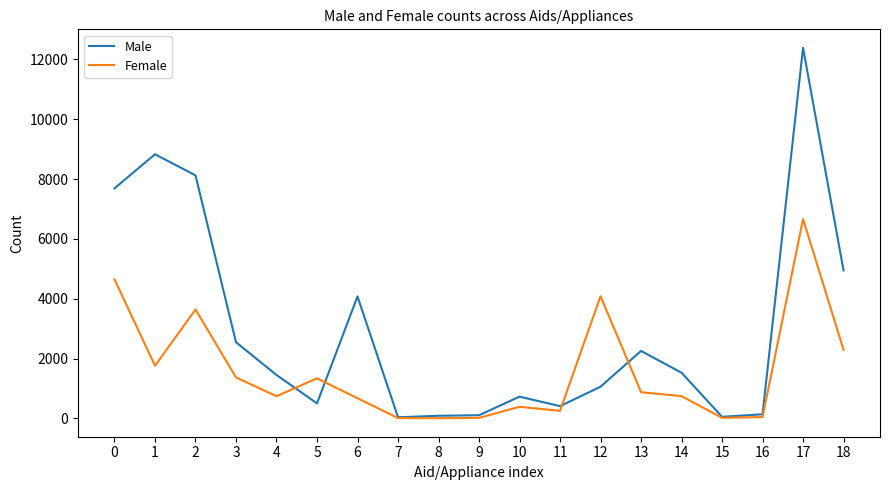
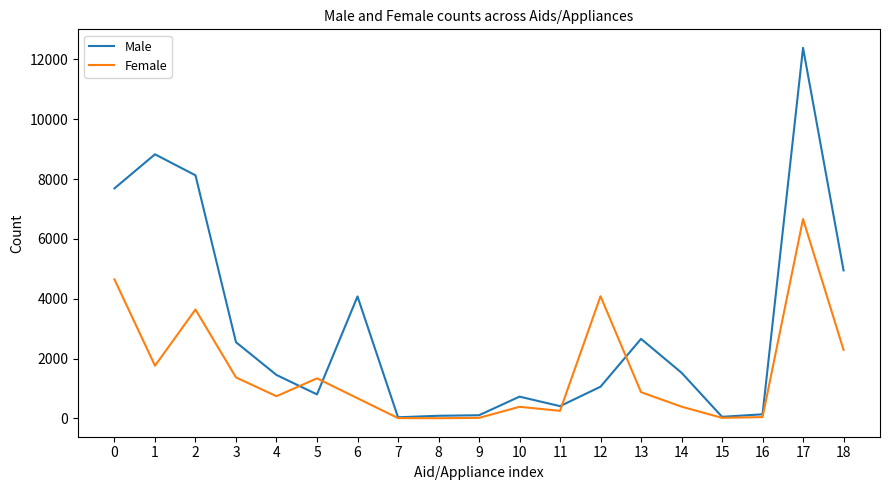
Male, 5: 500 -> 800
Male, 13: 2300 -> 2700
Female, 14: 700 -> 400
